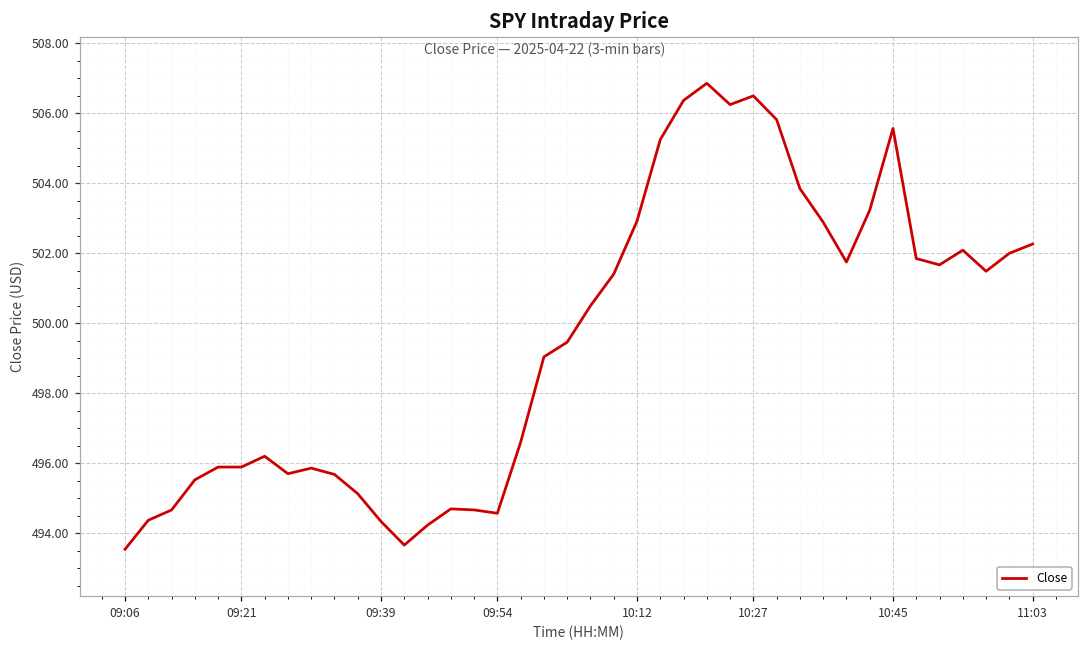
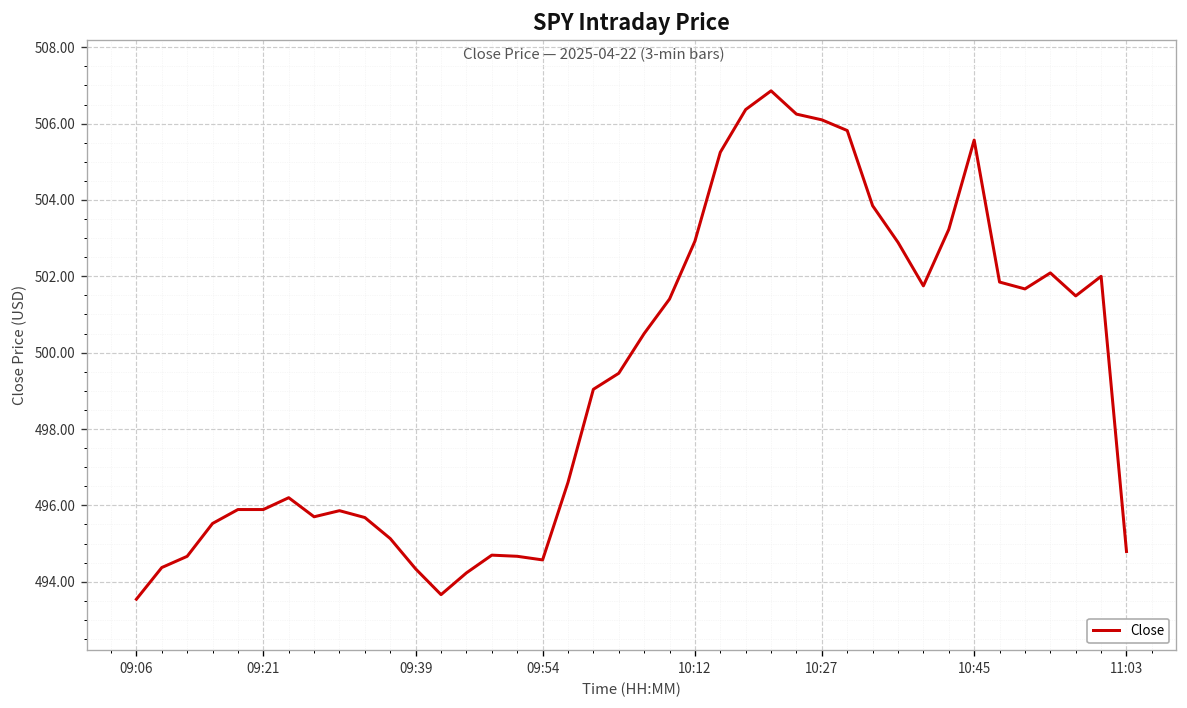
10:27: 506.5 -> 506.1
11:03: 502.3 -> 494.8
